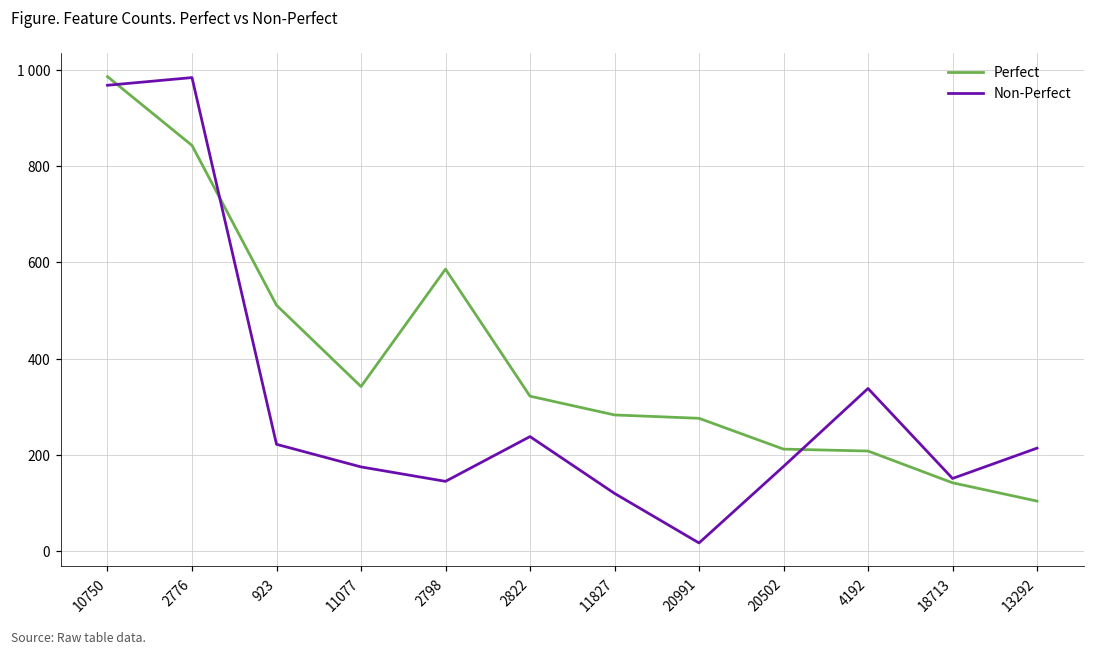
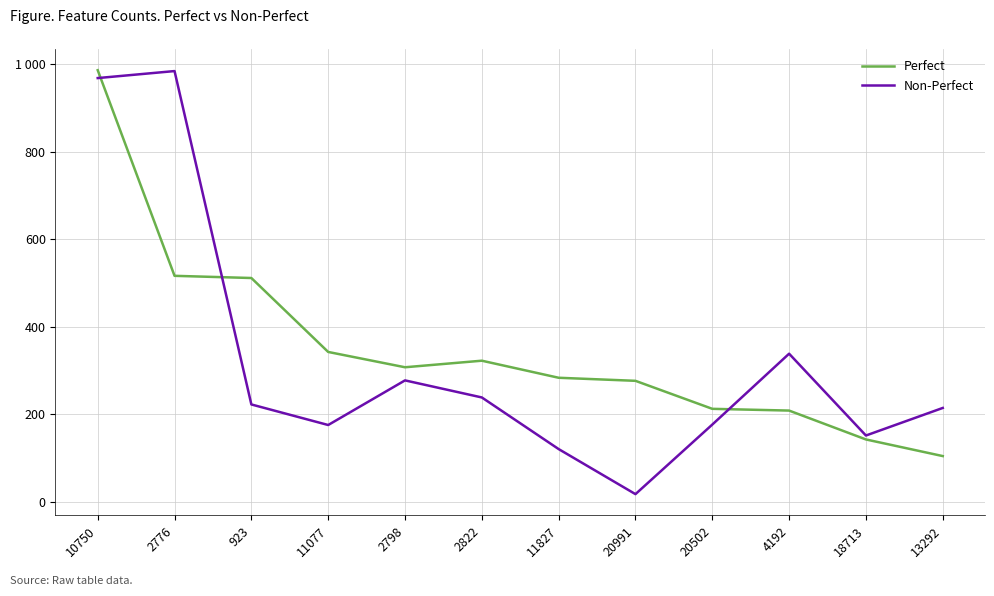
Perfect, 2776: 840 -> 520
Perfect, 2798: 590 -> 310
Non-Perfect, 2798: 150 -> 280
